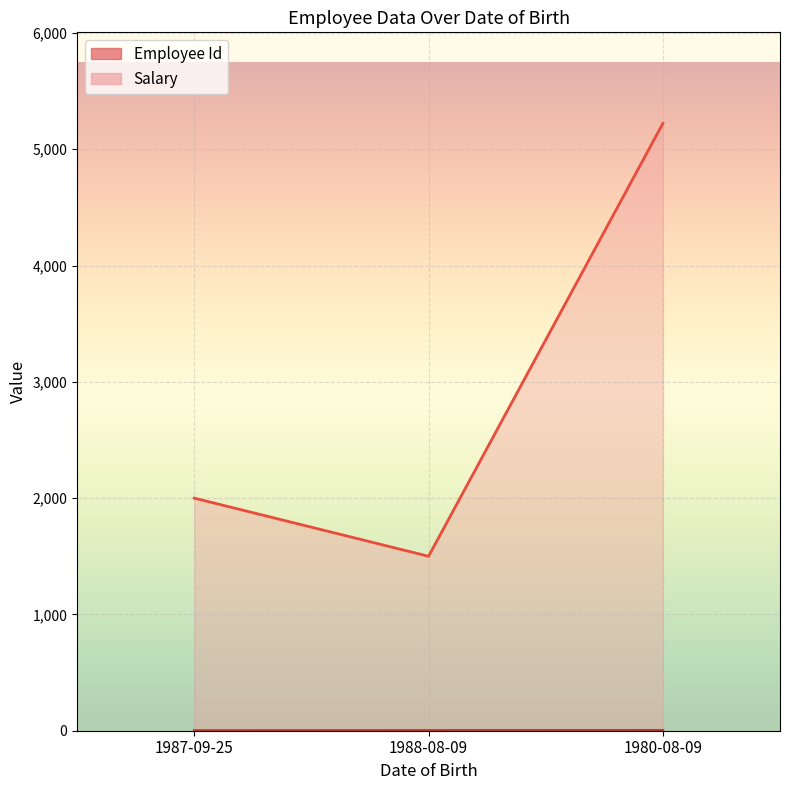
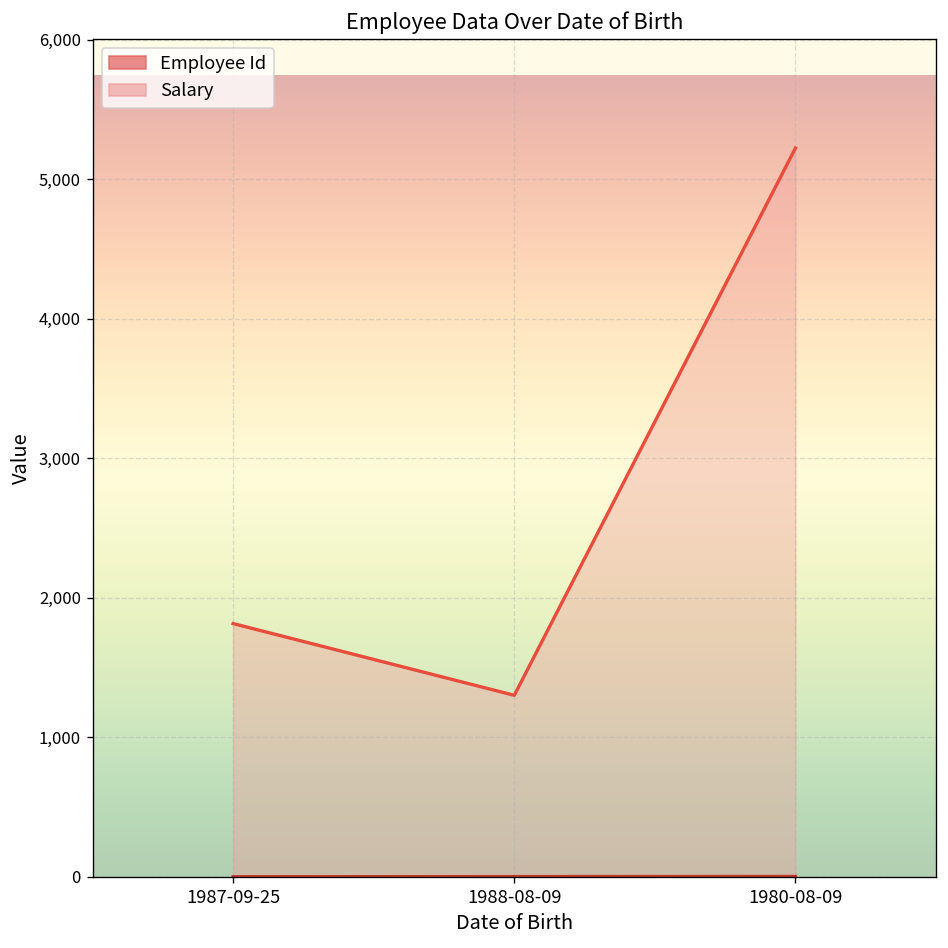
Salary, 1987-09-25: 2,000 -> 1,820
Salary, 1988-08-09: 1,500 -> 1,300
